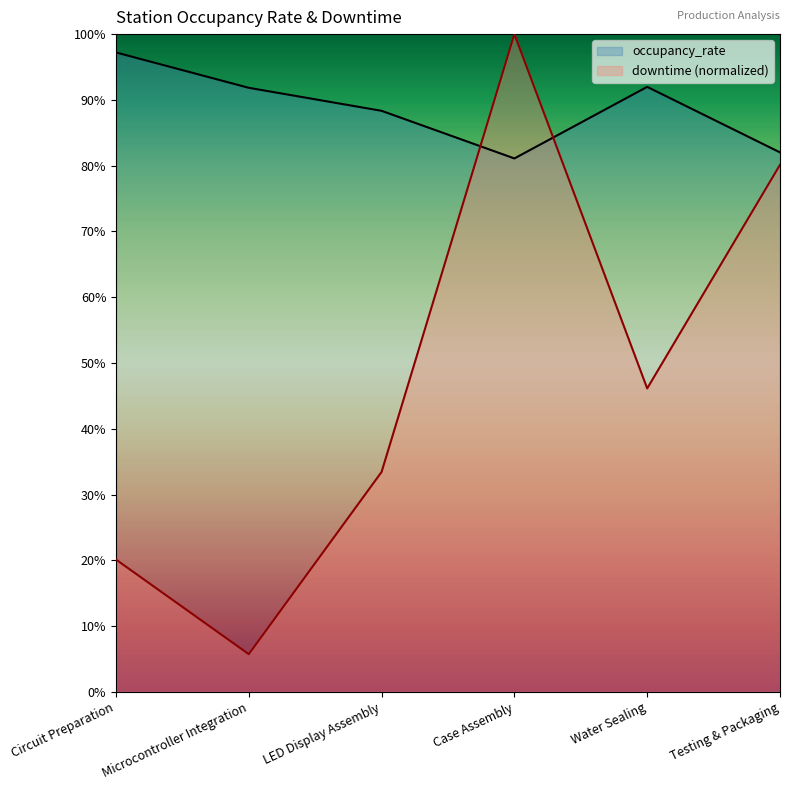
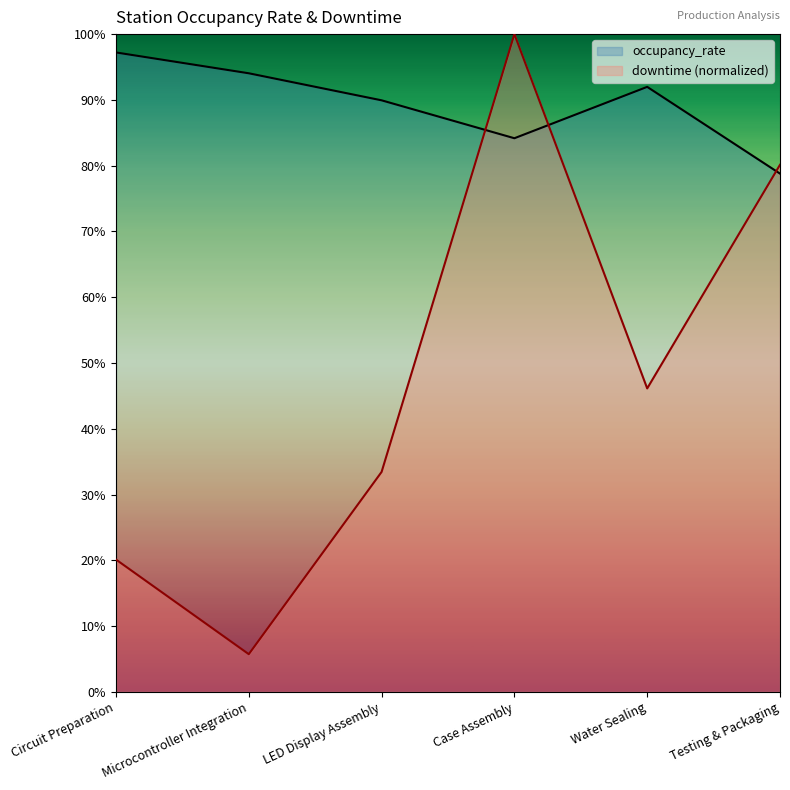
occupancy_rate, Microcontroller Integration: 92% -> 94%
occupancy_rate, LED Display Assembly: 88% -> 90%
occupancy_rate, Case Assembly: 81% -> 84%
occupancy_rate, Testing & Packaging: 82% -> 79%
